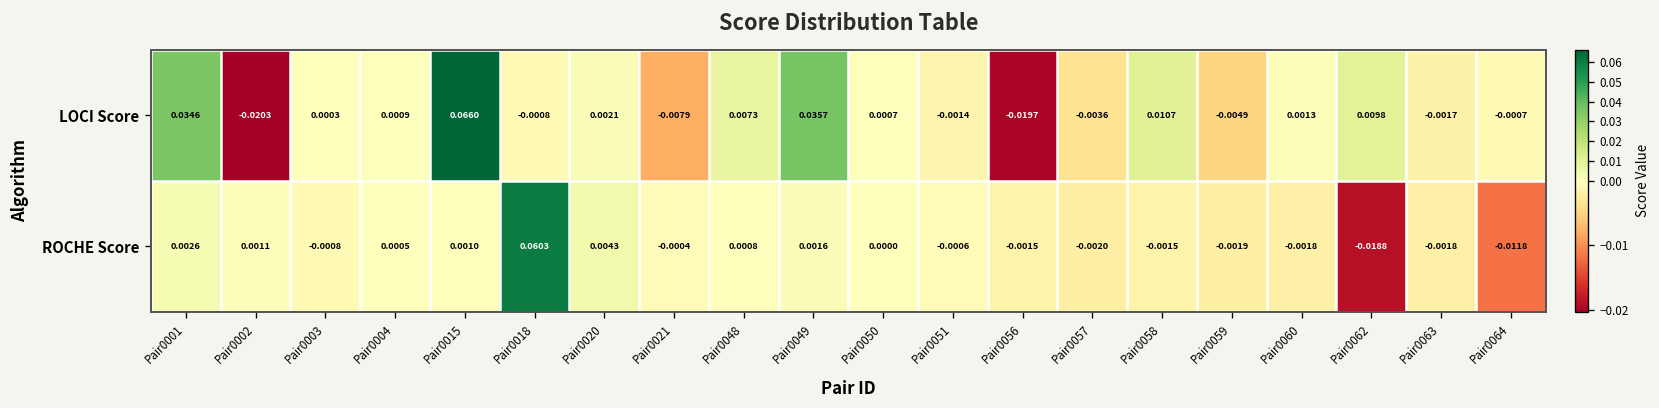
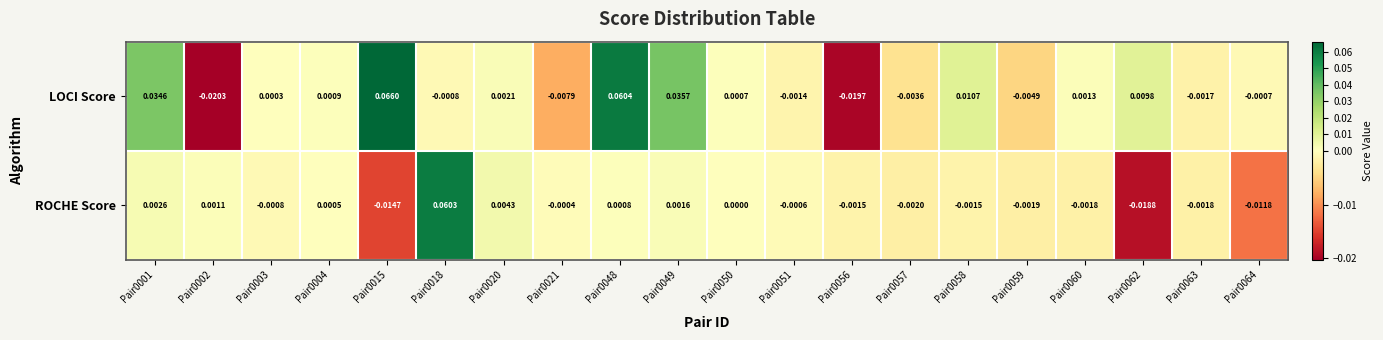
LOCI Score, Pair0048: 0.0073 -> 0.0604
ROCHE Score, Pair0015: 0.0010 -> -0.0147
